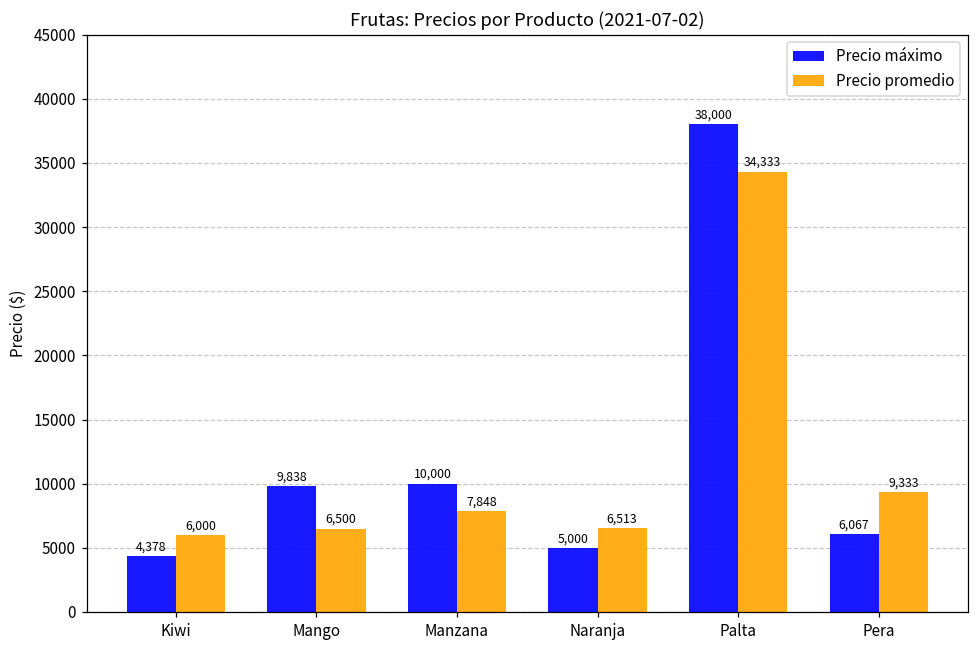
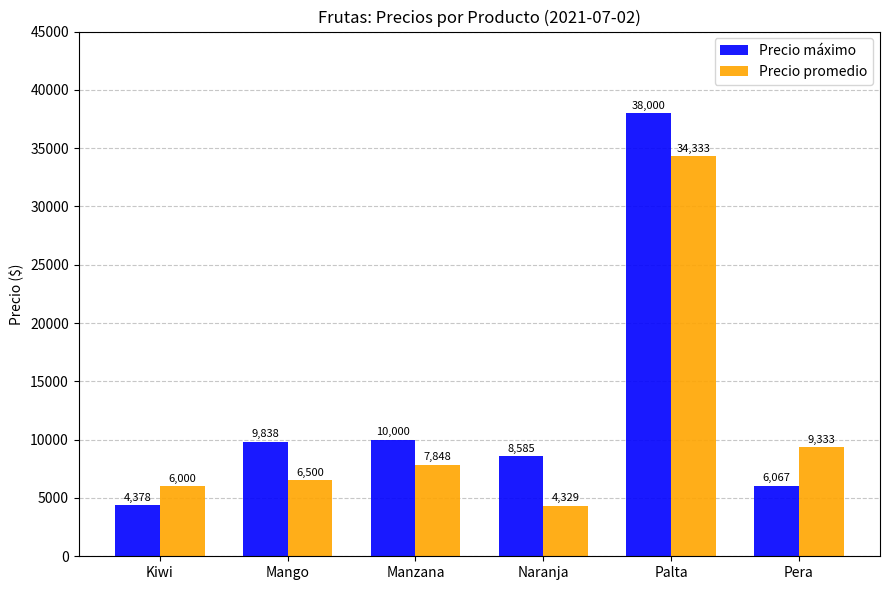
Precio máximo, Naranja: 5,000 -> 8,585
Precio promedio, Naranja: 6,513 -> 4,329
